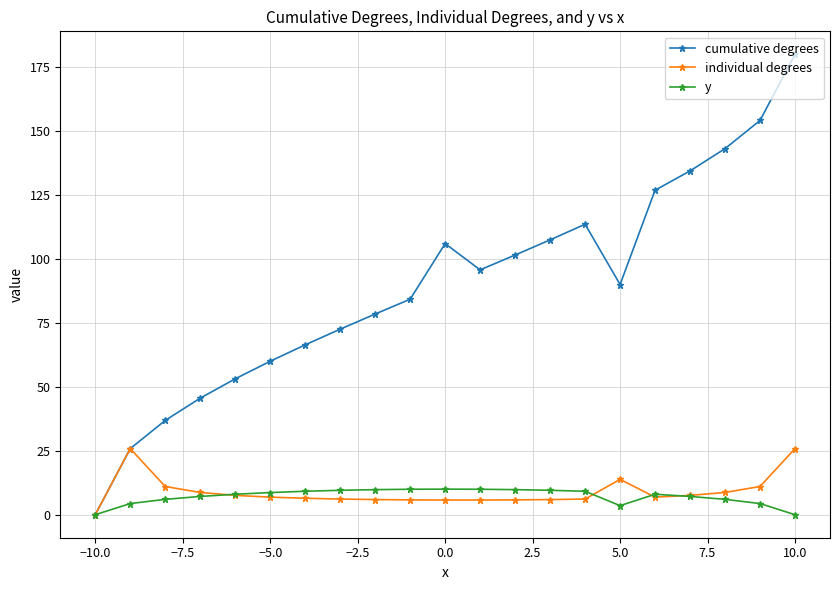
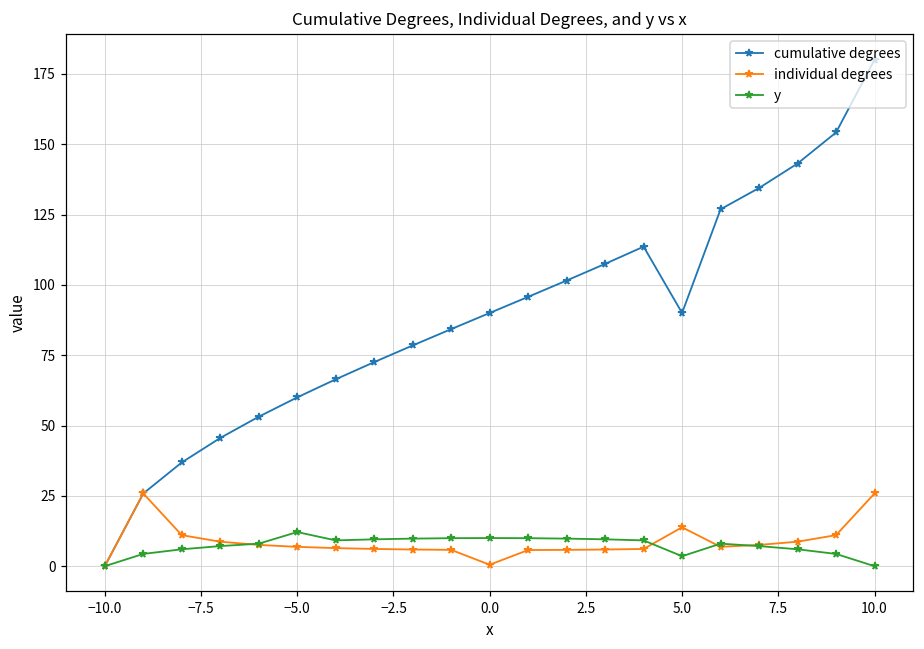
y, −5.0: 9 -> 12
cumulative degrees, 0.0: 106 -> 90
individual degrees, 0.0: 6 -> 1
